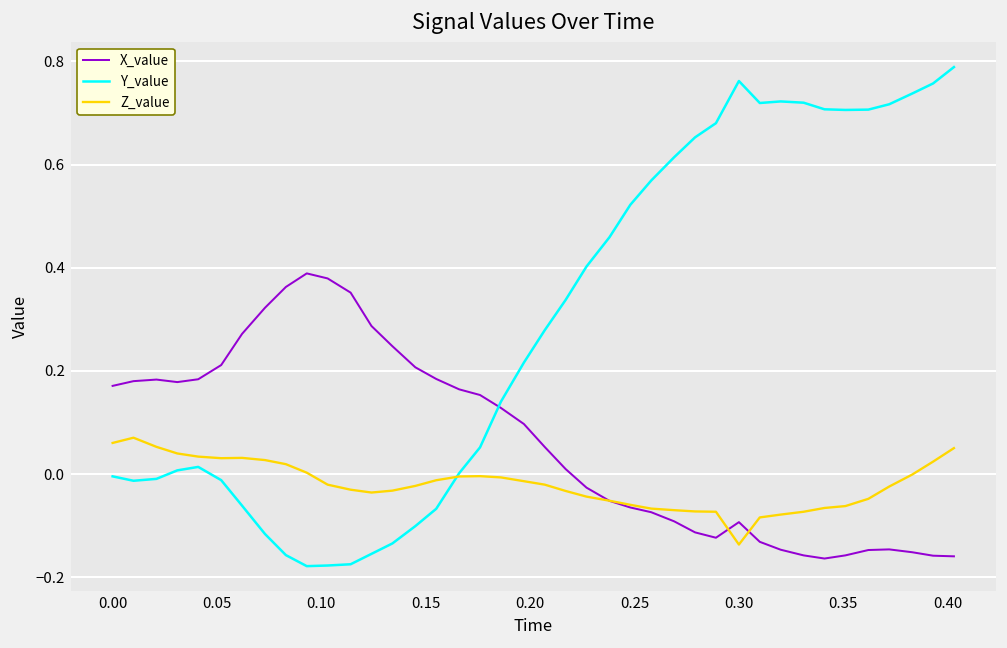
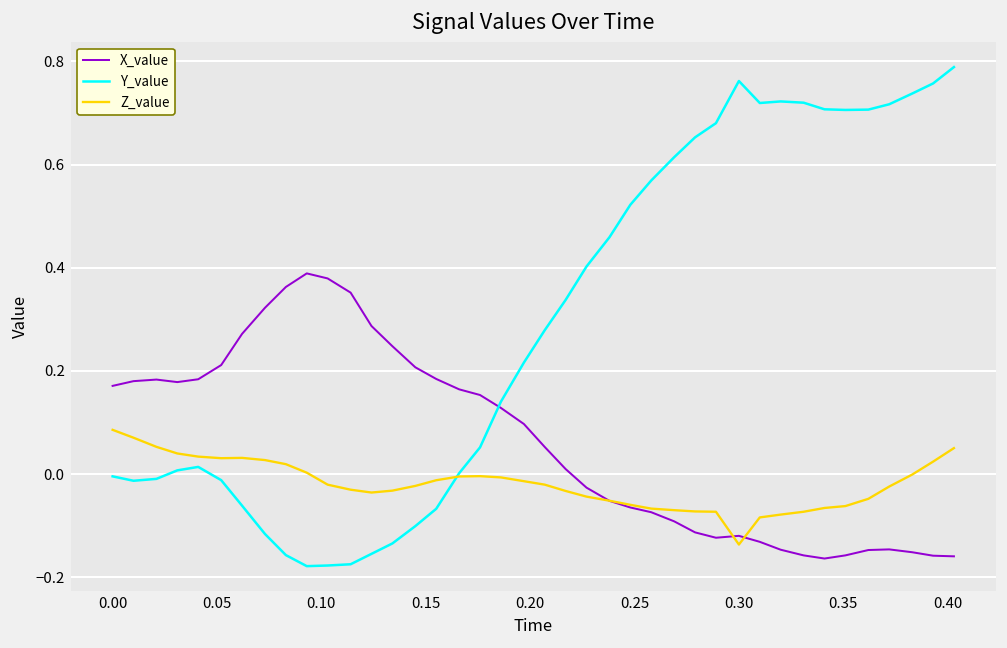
Z_value, 0.00: 0.06 -> 0.09
X_value, 0.30: -0.09 -> -0.12
